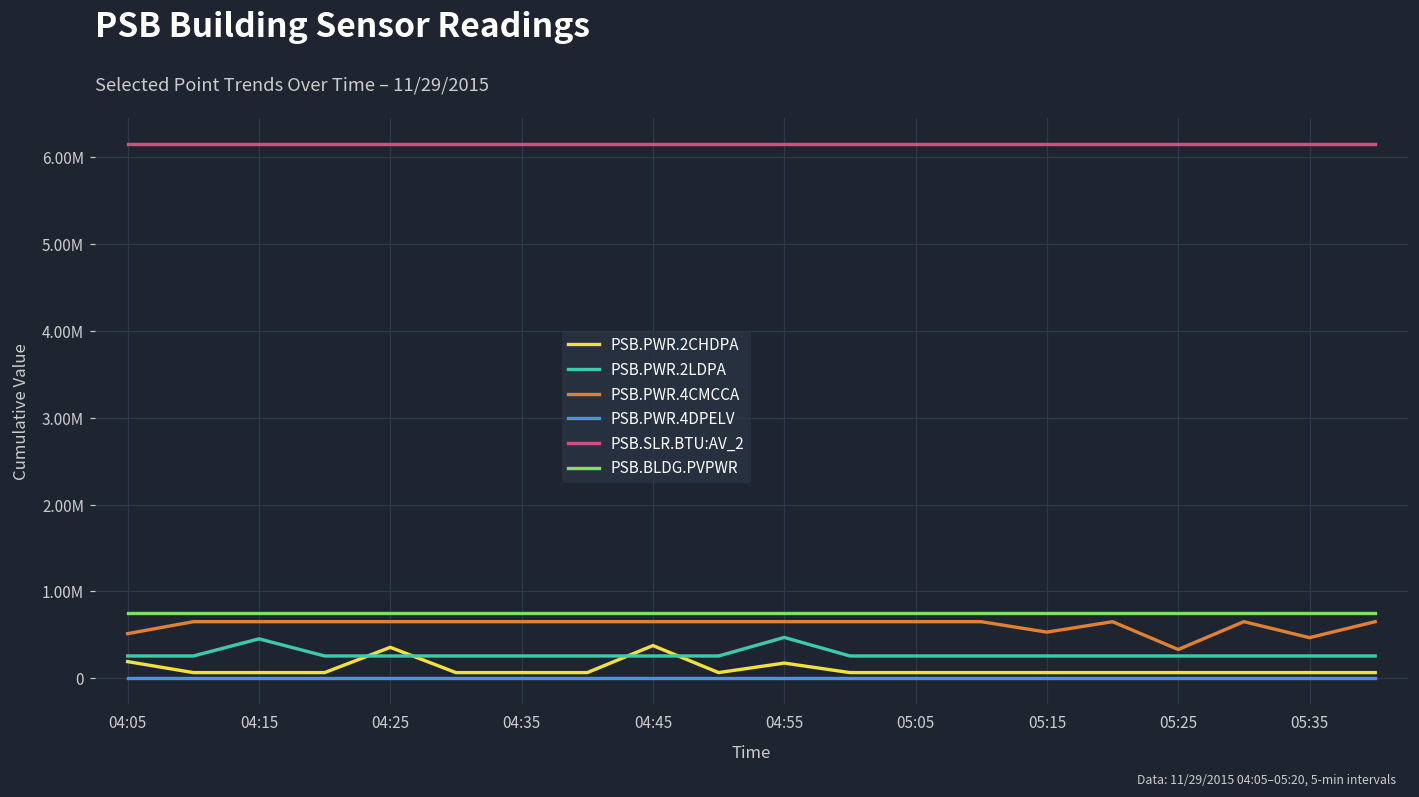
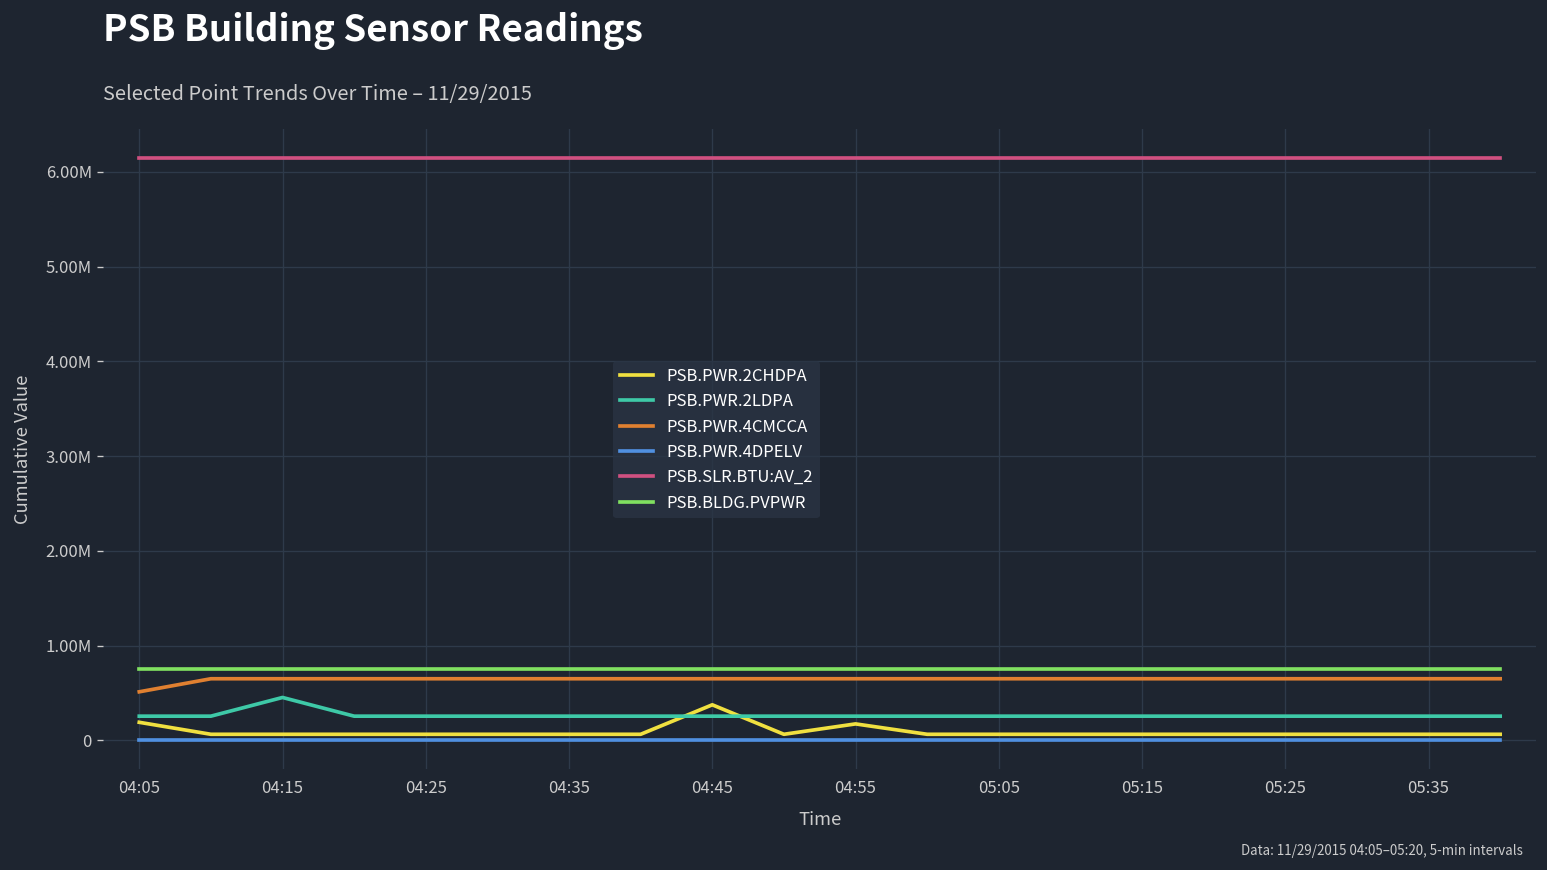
PSB.PWR.2CHDPA, 04:25: 400000 -> 100000
PSB.PWR.2LDPA, 04:55: 500000 -> 300000
PSB.PWR.4CMCCA, 05:15: 500000 -> 700000
PSB.PWR.4CMCCA, 05:25: 300000 -> 700000
PSB.PWR.4CMCCA, 05:35: 500000 -> 700000
